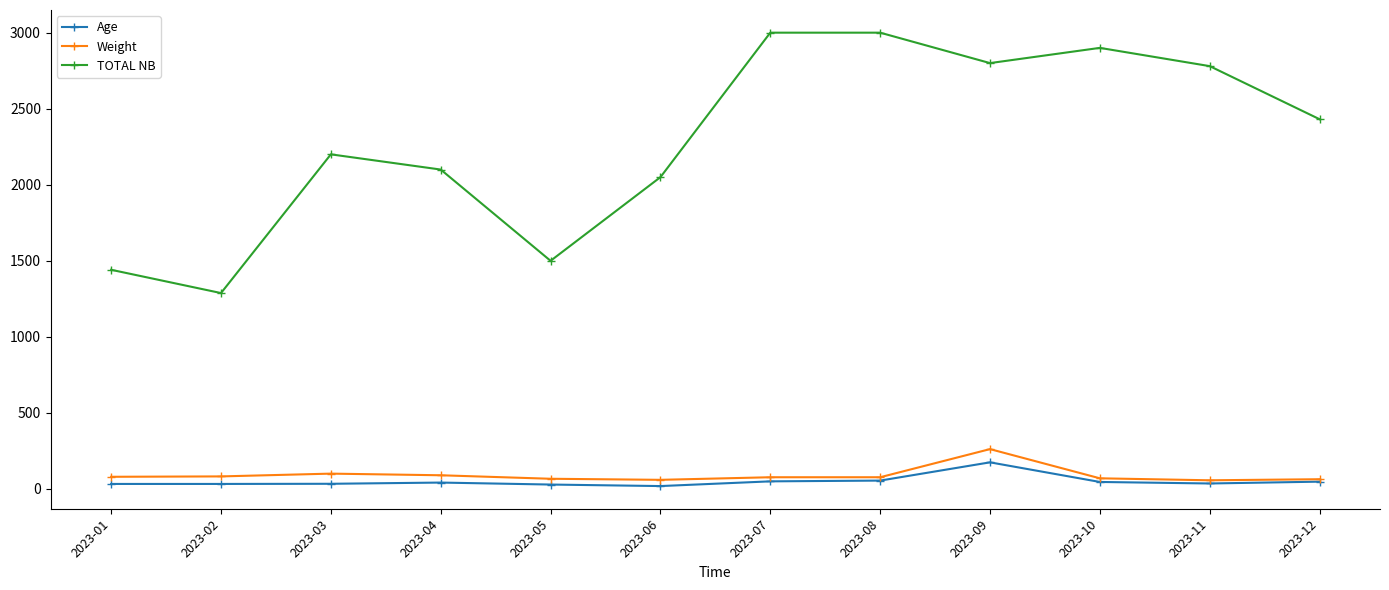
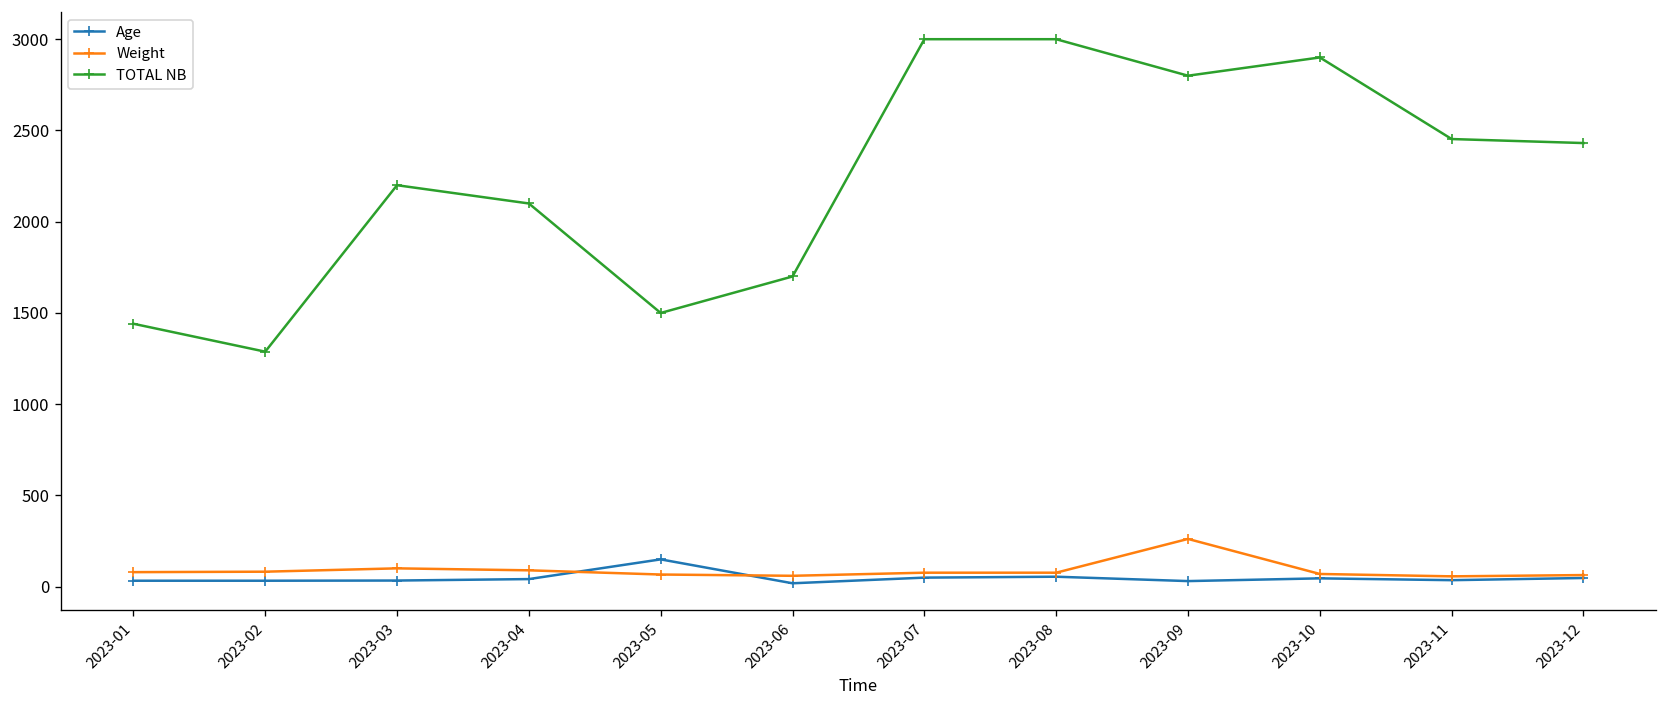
Age, 2023-05: 30 -> 150
TOTAL NB, 2023-06: 2050 -> 1700
Age, 2023-09: 180 -> 30
TOTAL NB, 2023-11: 2780 -> 2450
